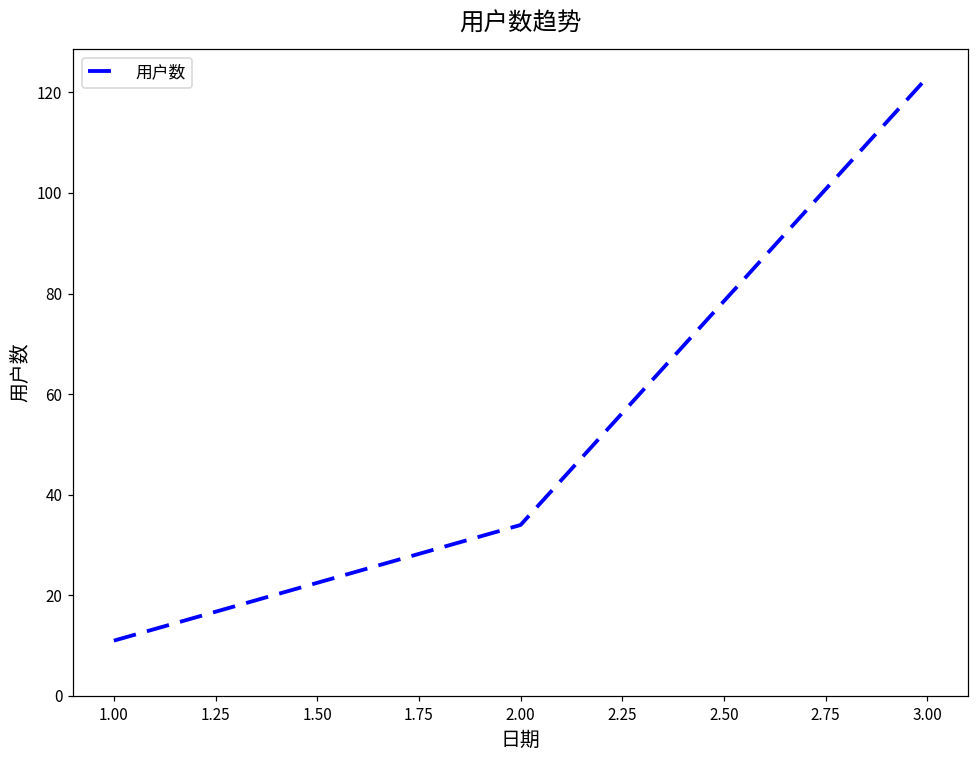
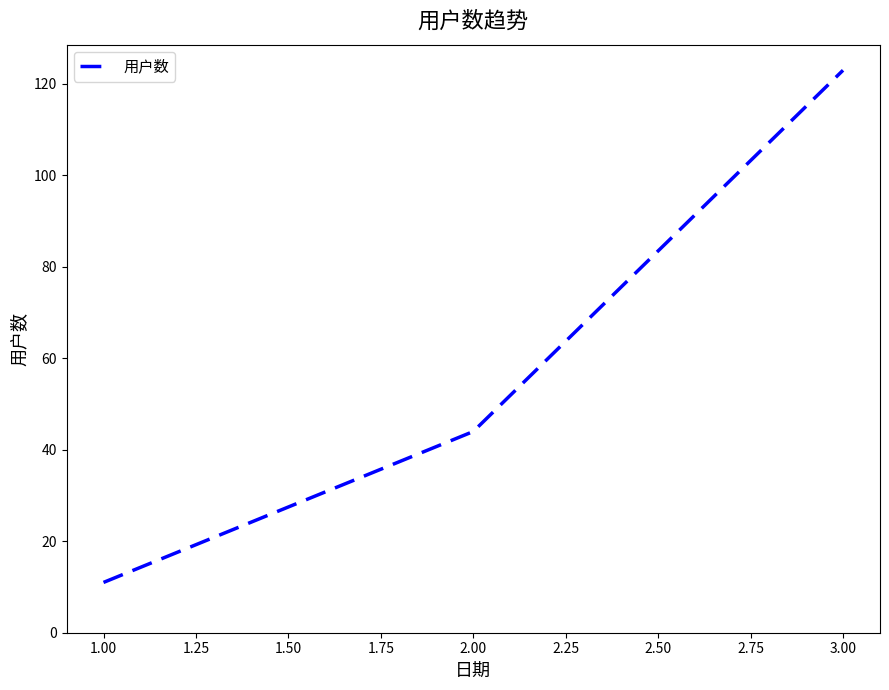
2.00: 34 -> 44
